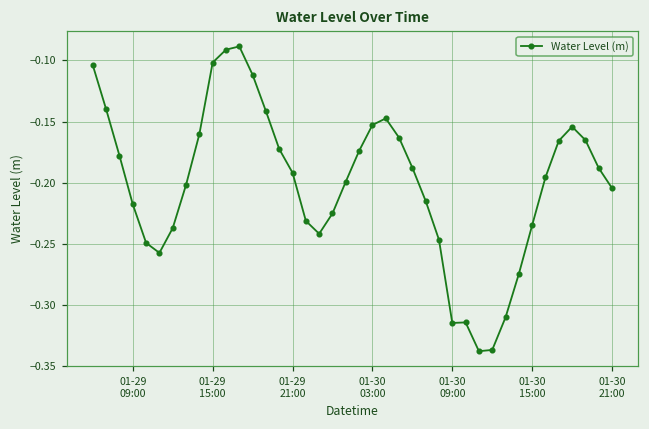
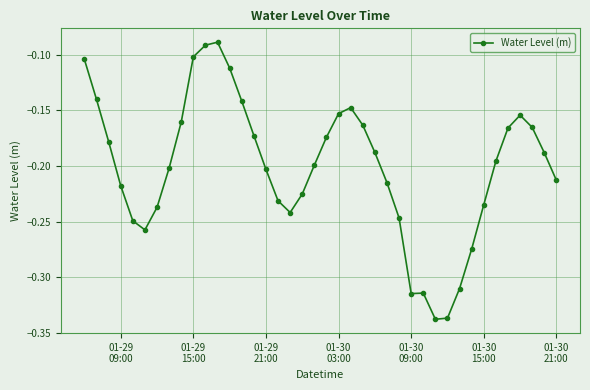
01-29 21:00: -0.192 -> -0.203
01-30 21:00: -0.205 -> -0.213
